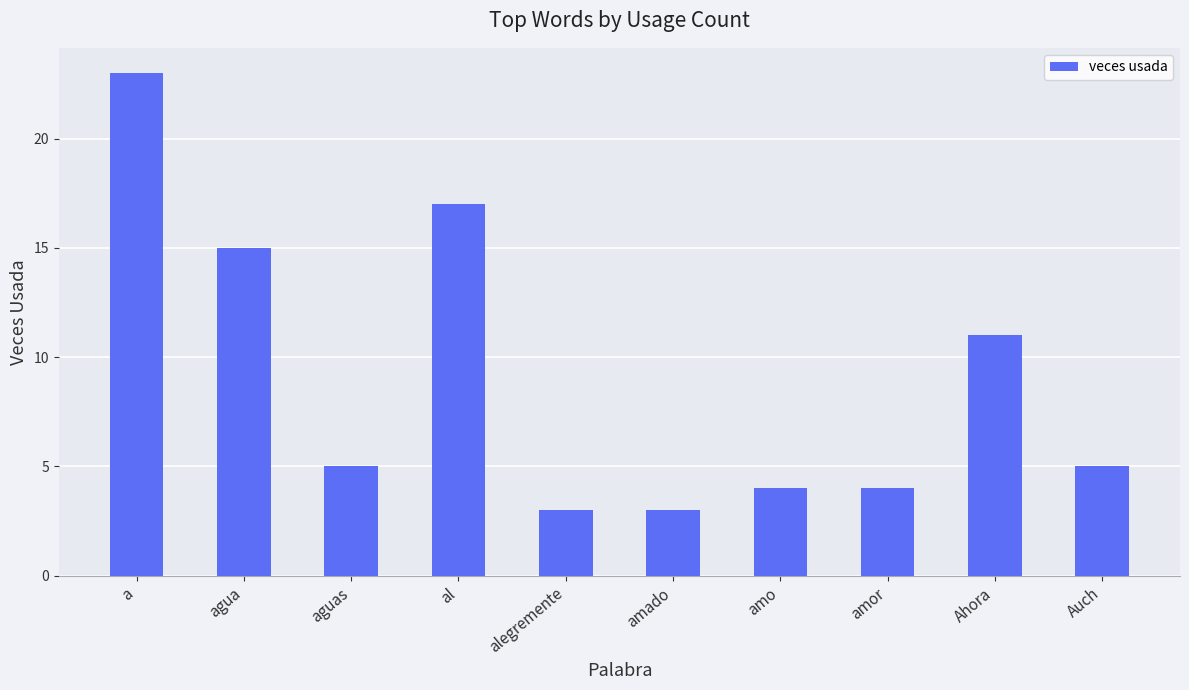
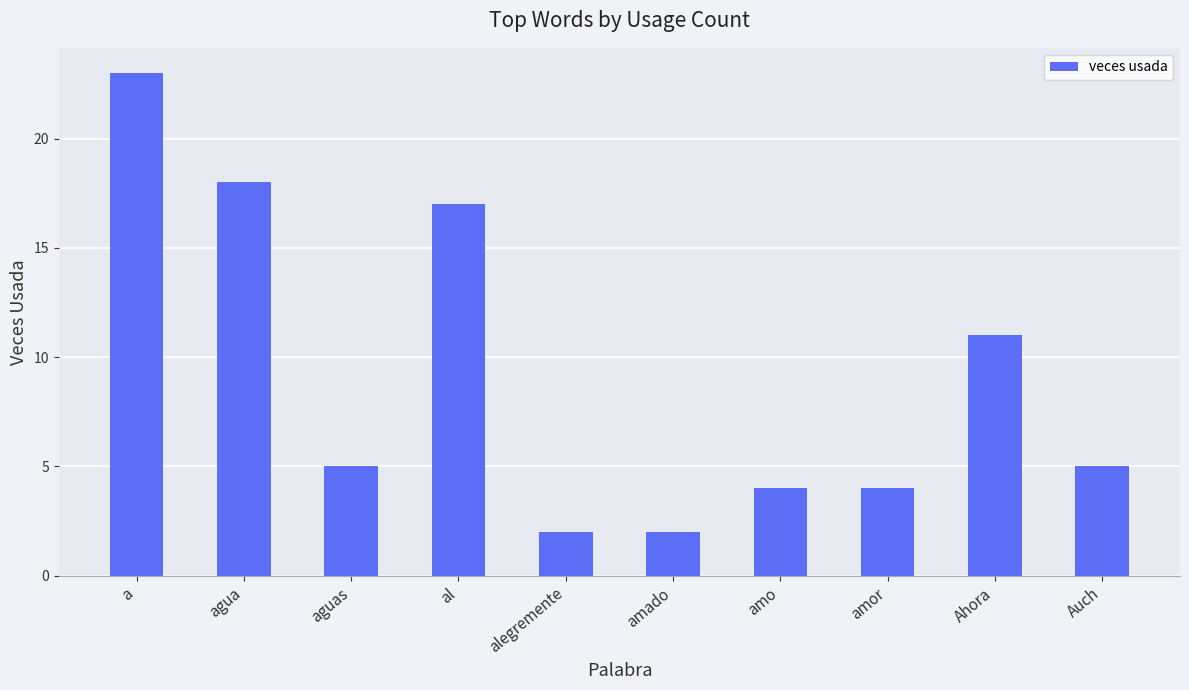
agua: 15 -> 18
alegremente: 3 -> 2
amado: 3 -> 2
